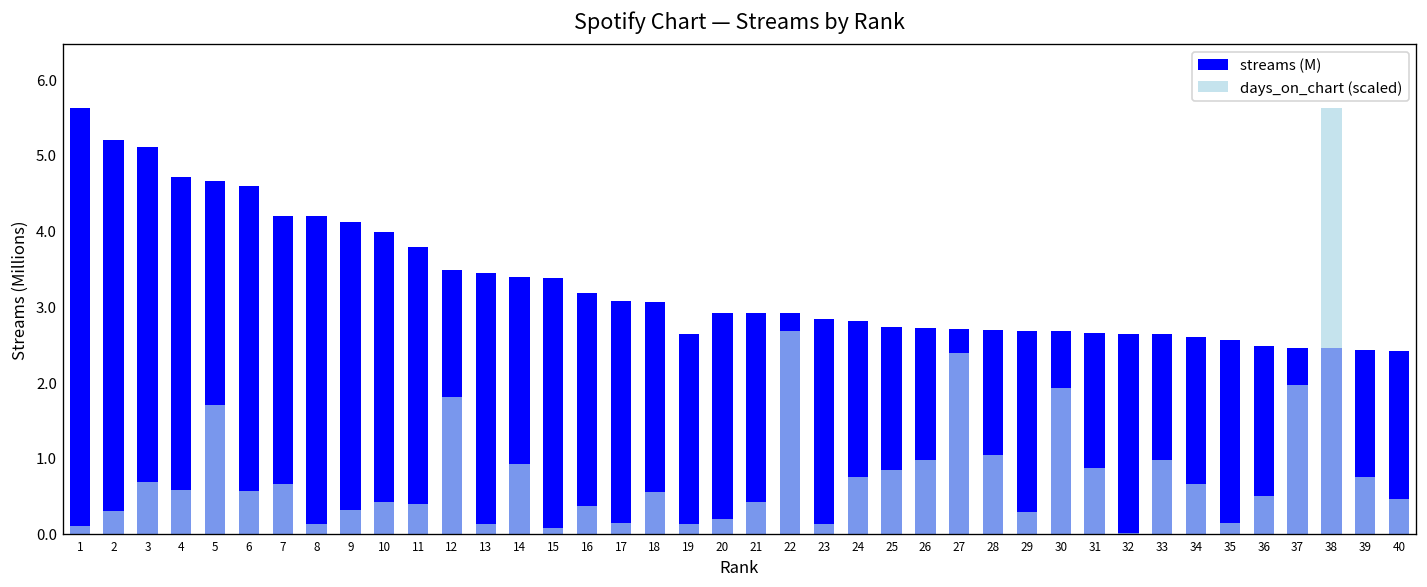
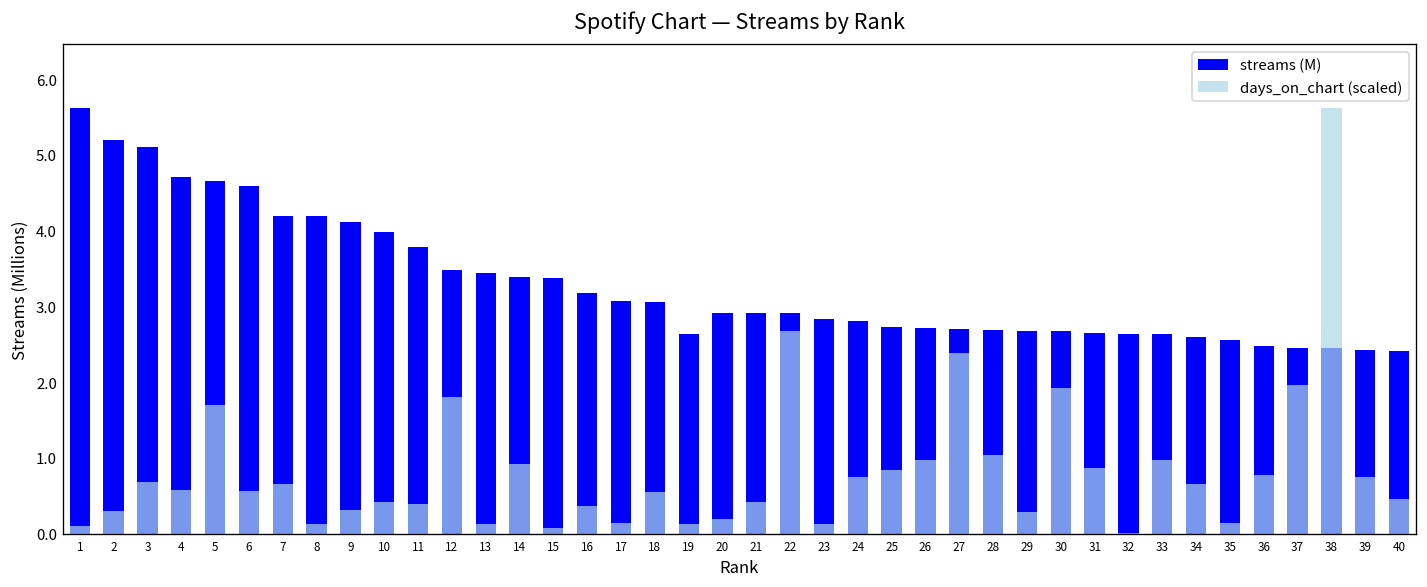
days_on_chart (scaled), 36: 0.5 -> 0.8
